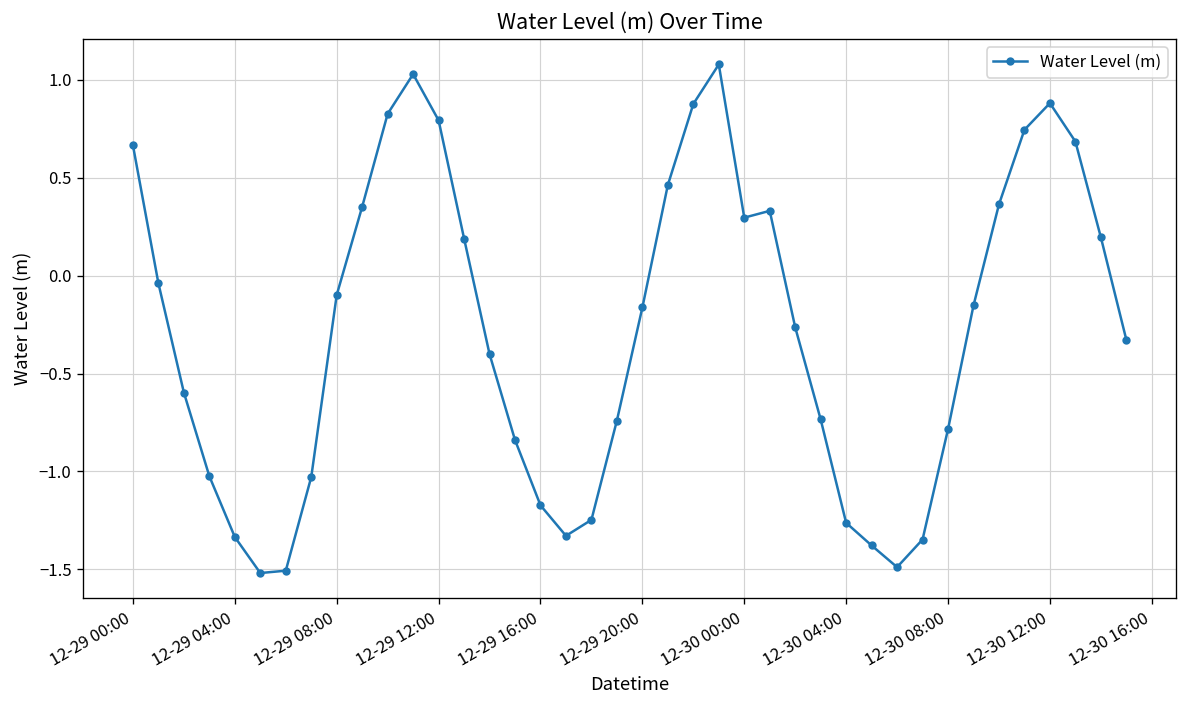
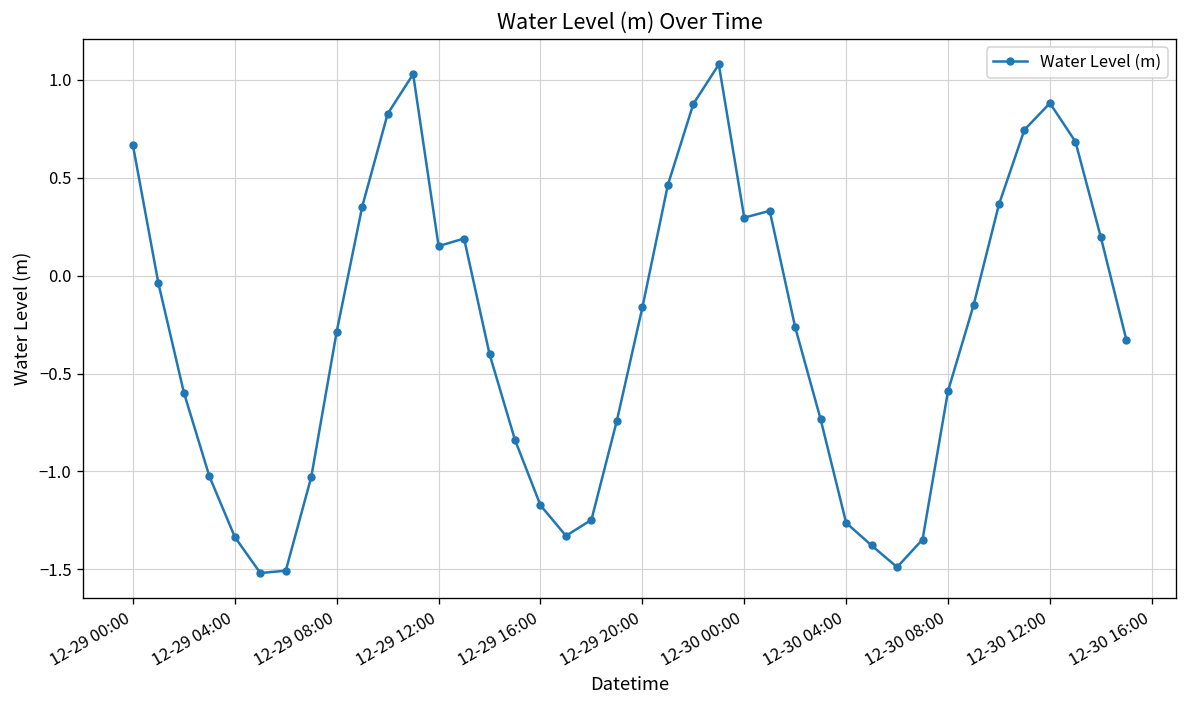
12-29 08:00: -0.10 -> -0.29
12-29 12:00: 0.79 -> 0.15
12-30 08:00: -0.78 -> -0.59
